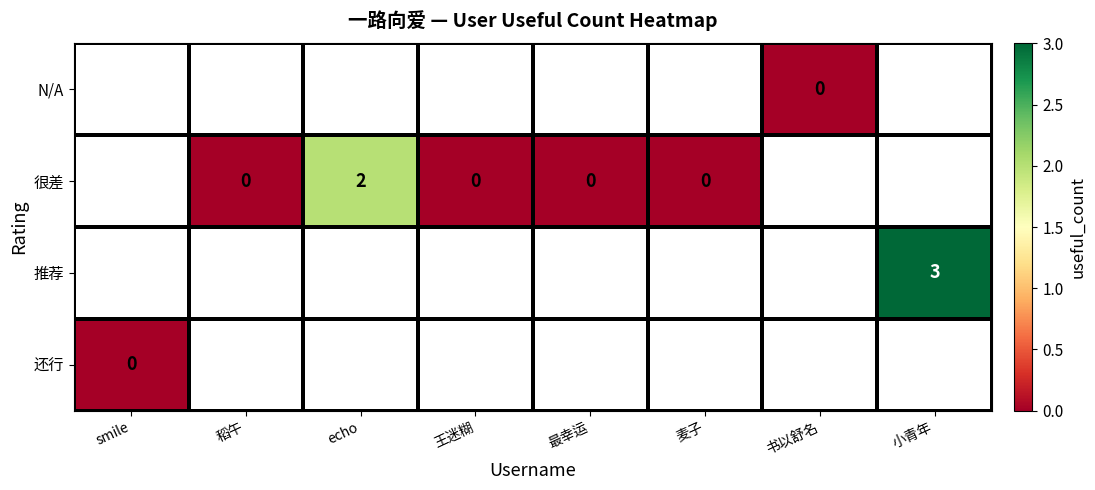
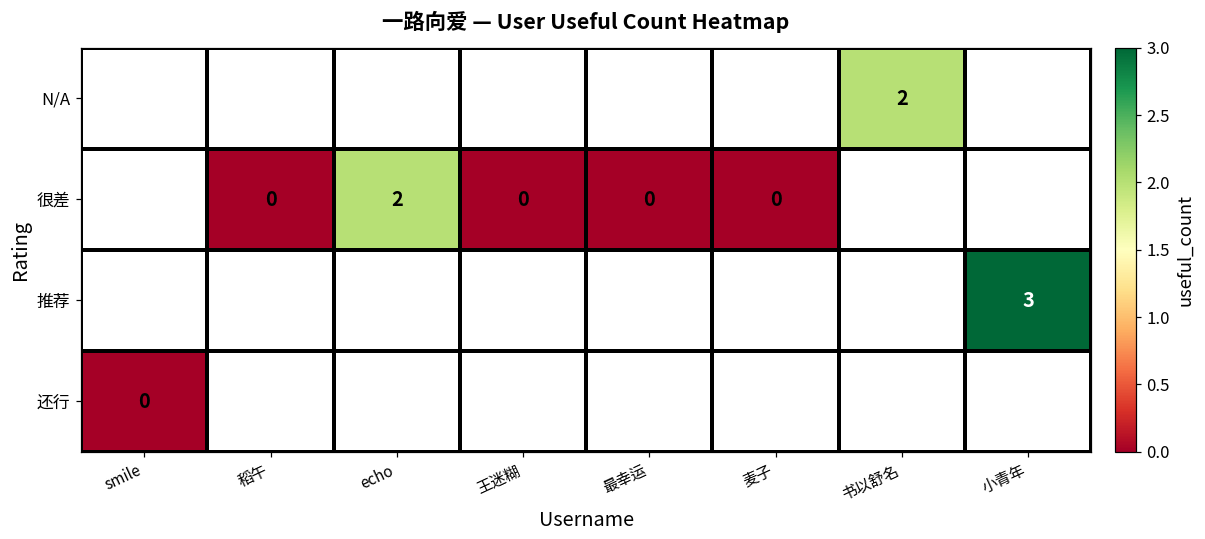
N/A, 书以舒名: 0 -> 2
